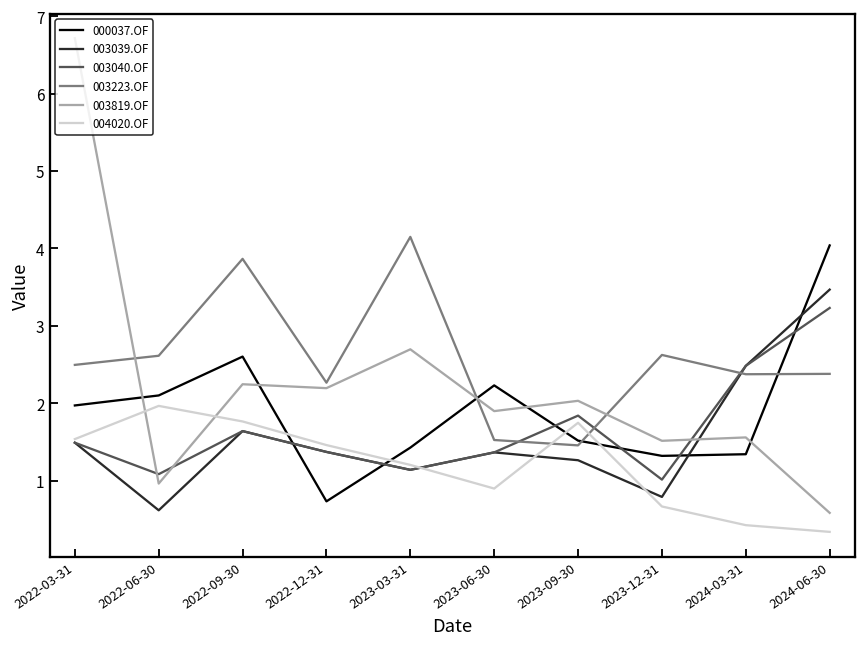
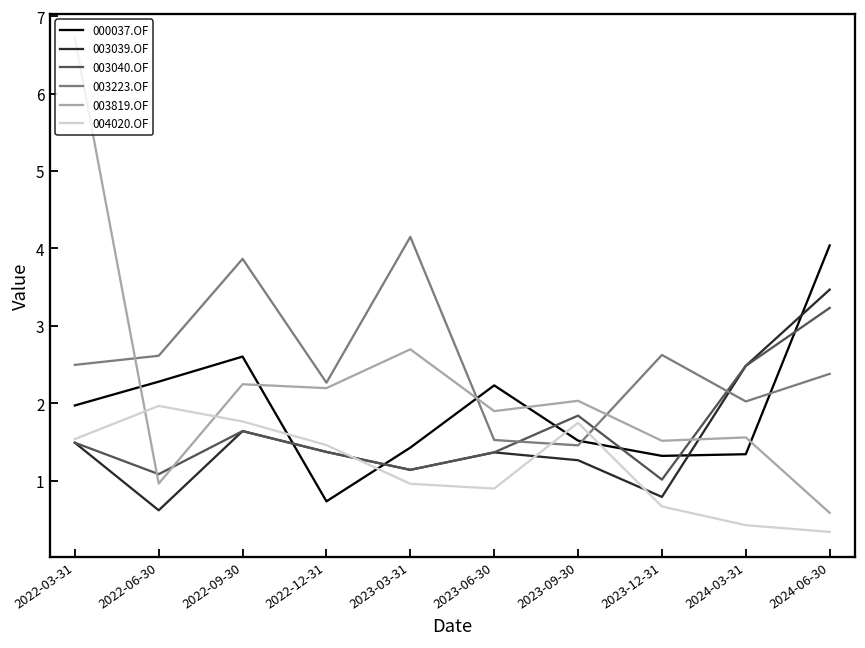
000037.OF, 2022-06-30: 2.1 -> 2.3
004020.OF, 2023-03-31: 1.2 -> 1.0
003223.OF, 2024-03-31: 2.4 -> 2.0
